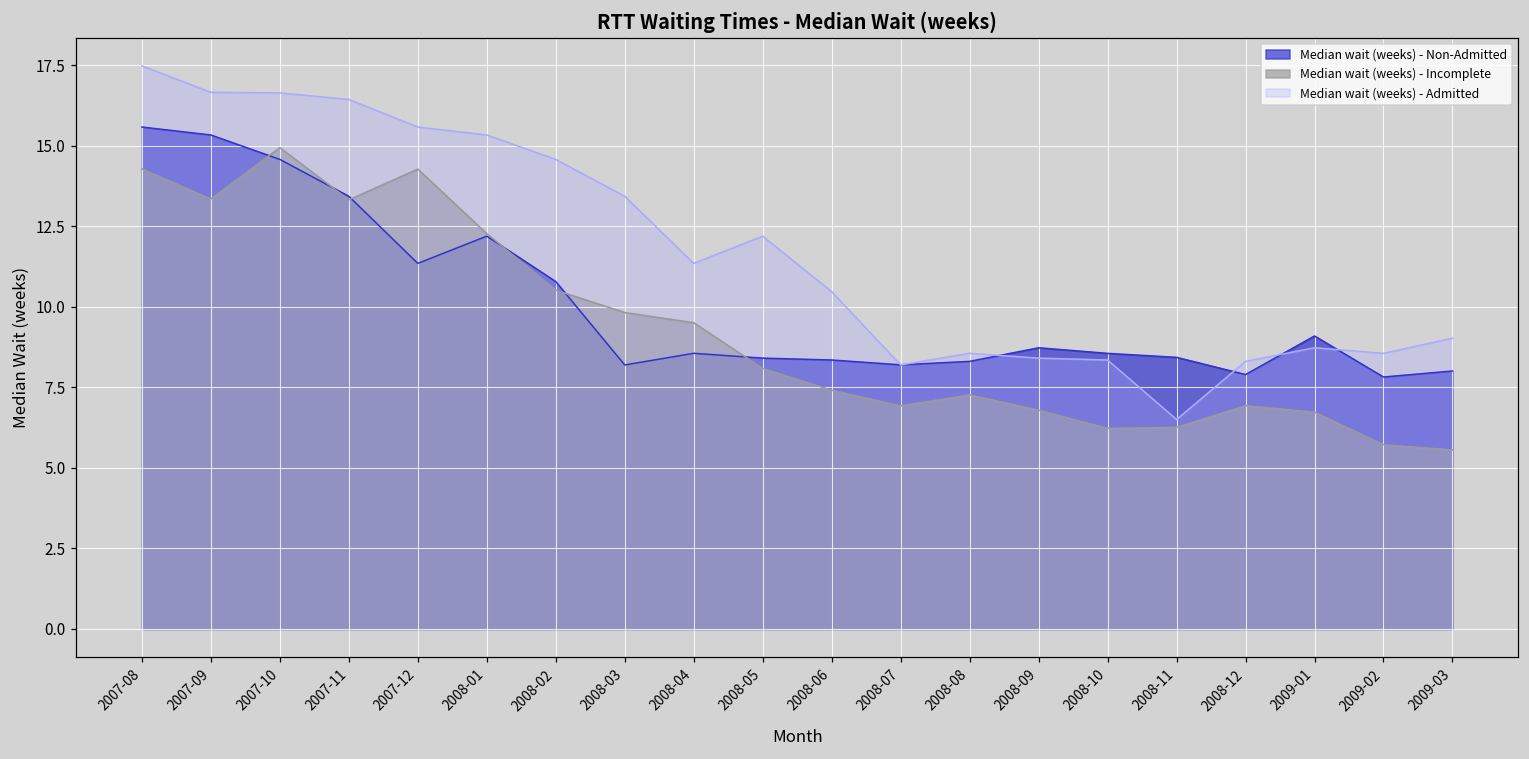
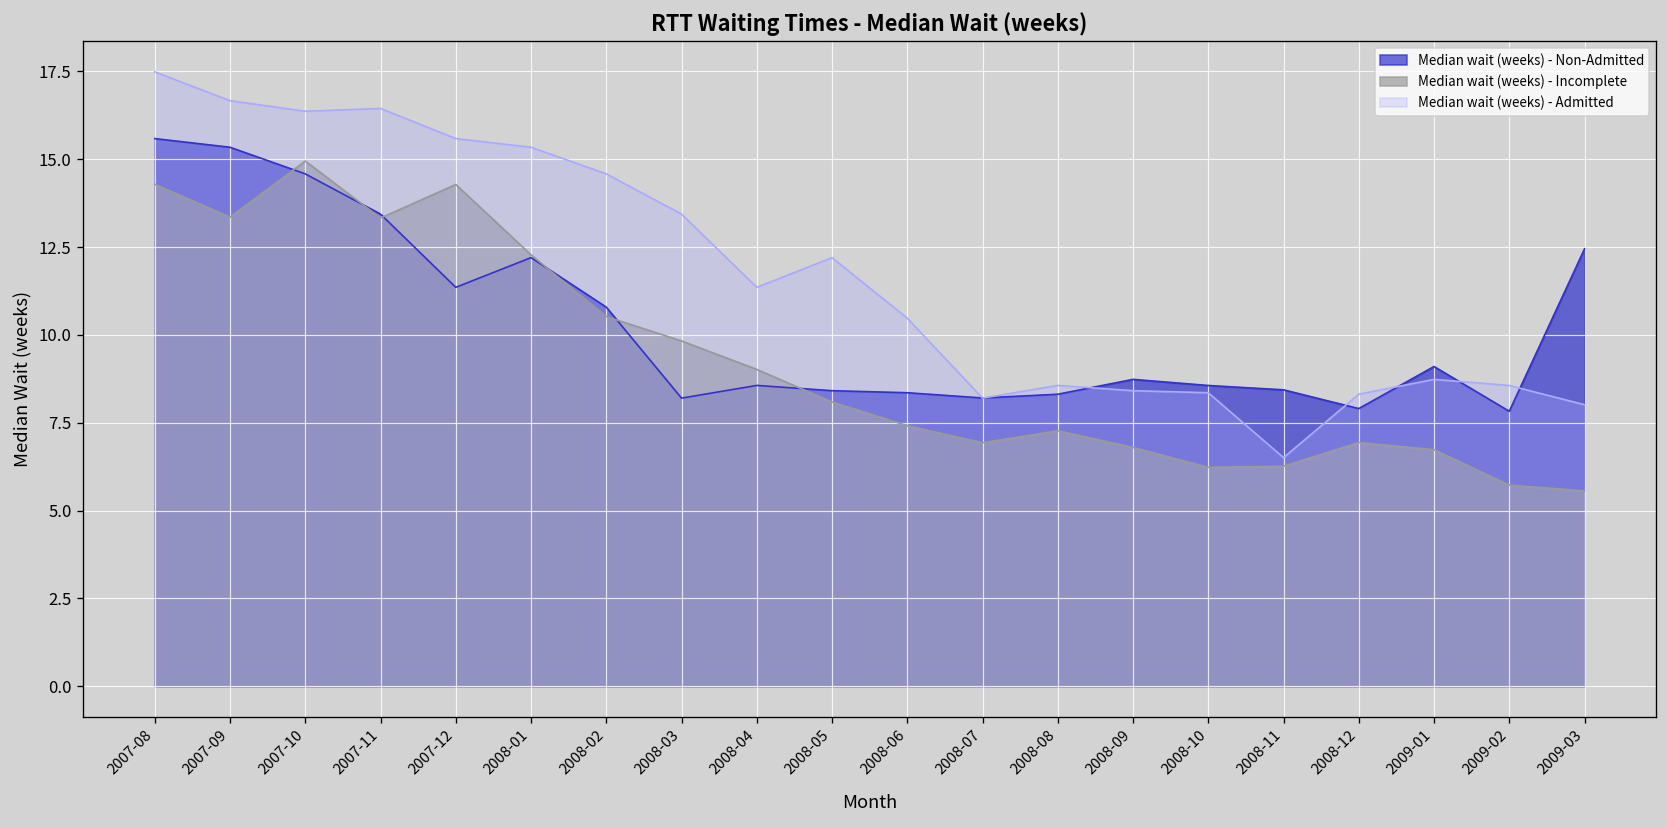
Median wait (weeks) - Admitted, 2007-10: 16.6 -> 16.4
Median wait (weeks) - Incomplete, 2008-04: 9.5 -> 9.0
Median wait (weeks) - Non-Admitted, 2009-03: 8.0 -> 12.4
Median wait (weeks) - Admitted, 2009-03: 9.0 -> 8.0
